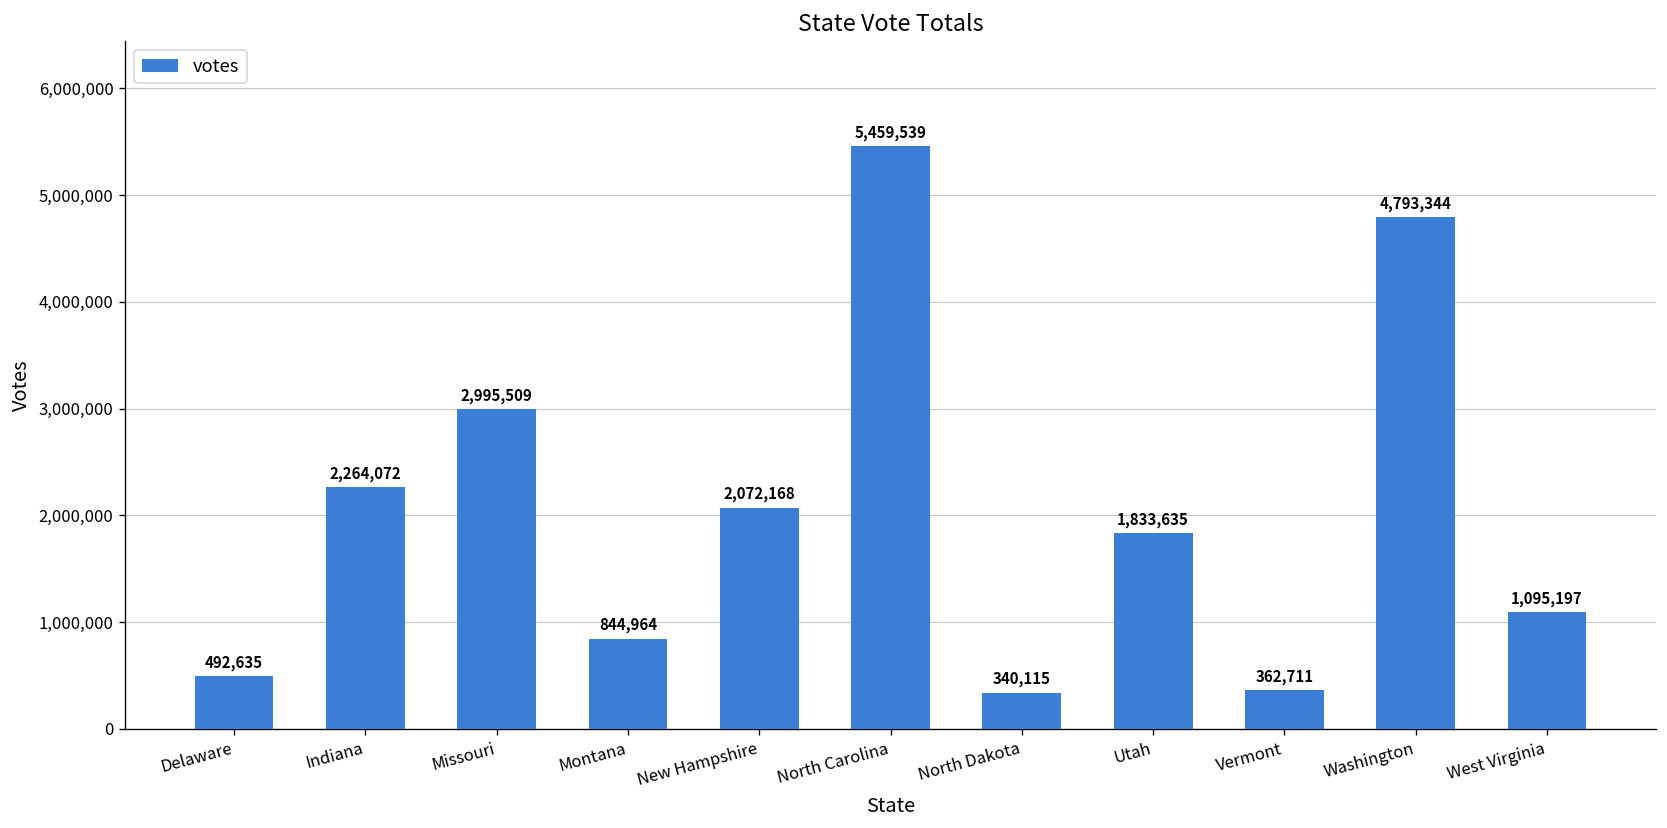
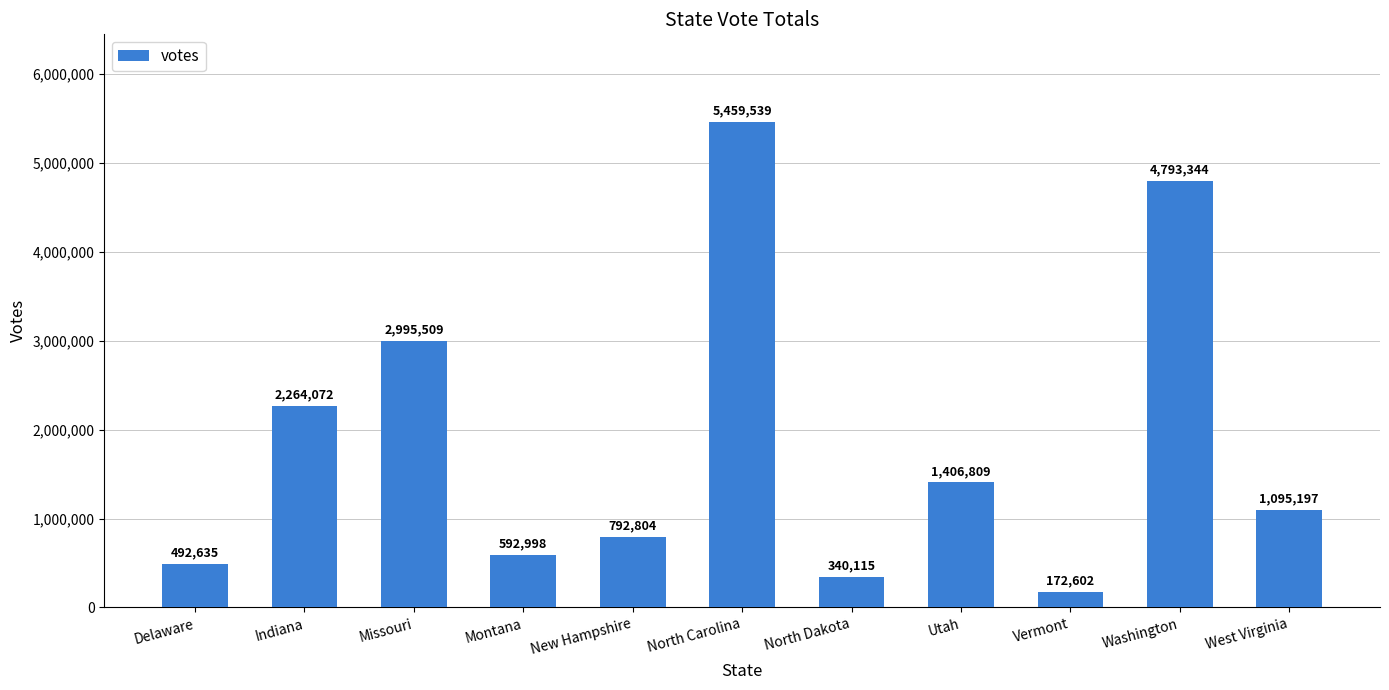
Montana: 844,964 -> 592,998
New Hampshire: 2,072,168 -> 792,804
Utah: 1,833,635 -> 1,406,809
Vermont: 362,711 -> 172,602
